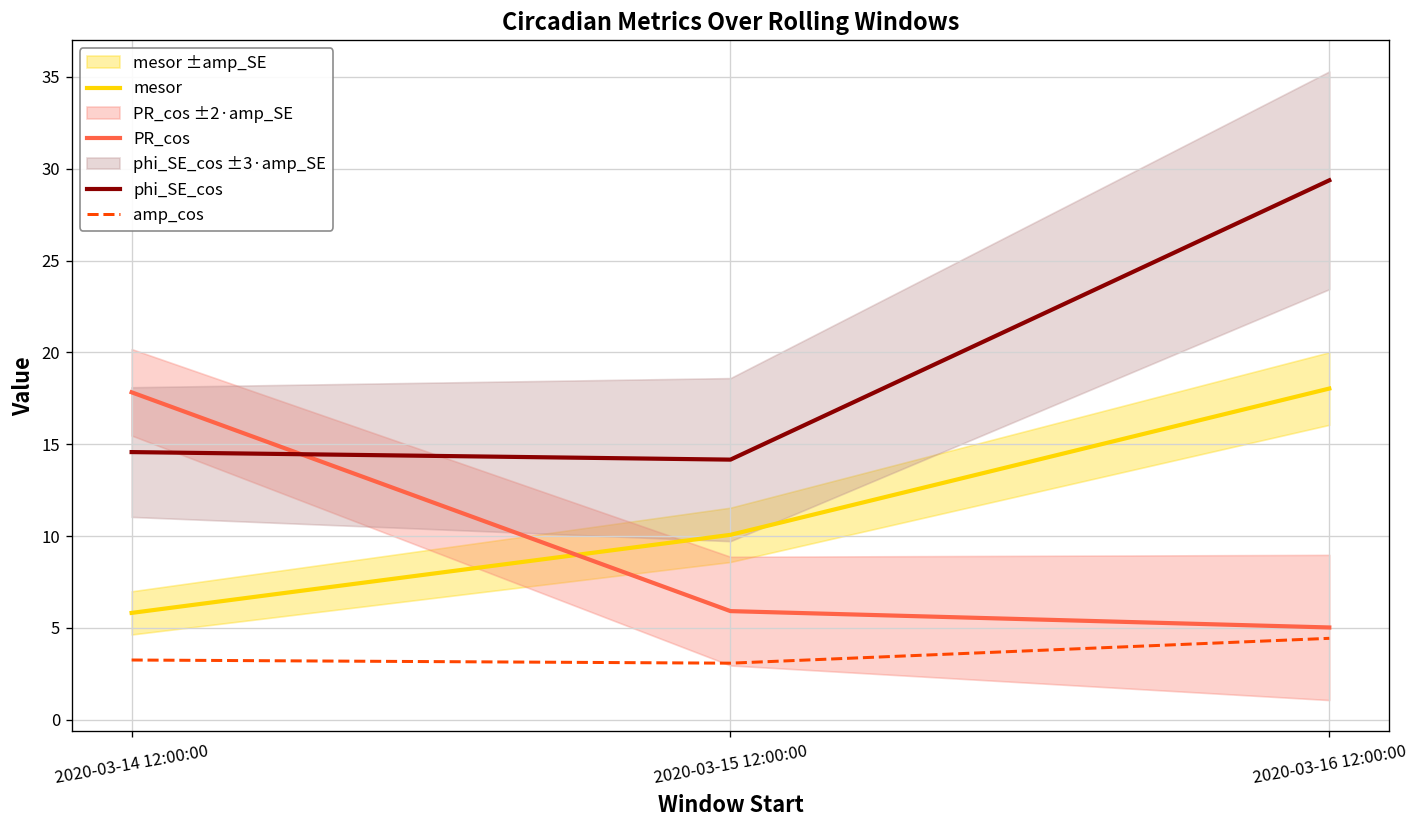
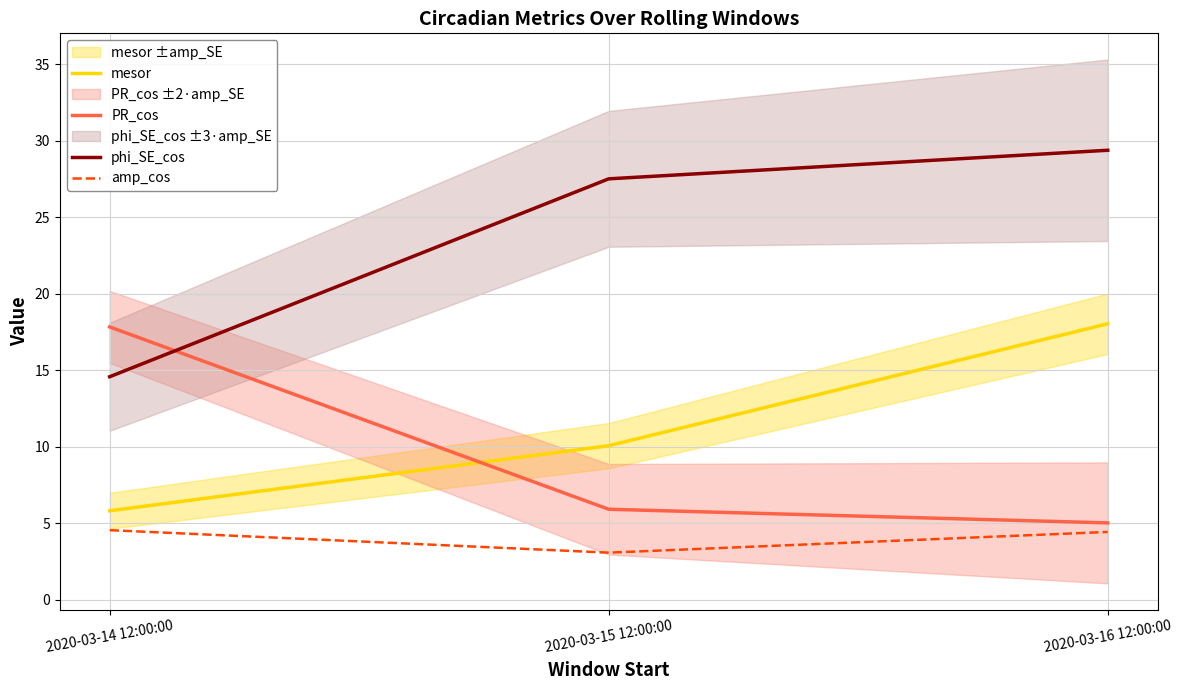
amp_cos, 2020-03-14 12:00:00: 3.3 -> 4.6
phi_SE_cos, 2020-03-15 12:00:00: 14.2 -> 27.5
